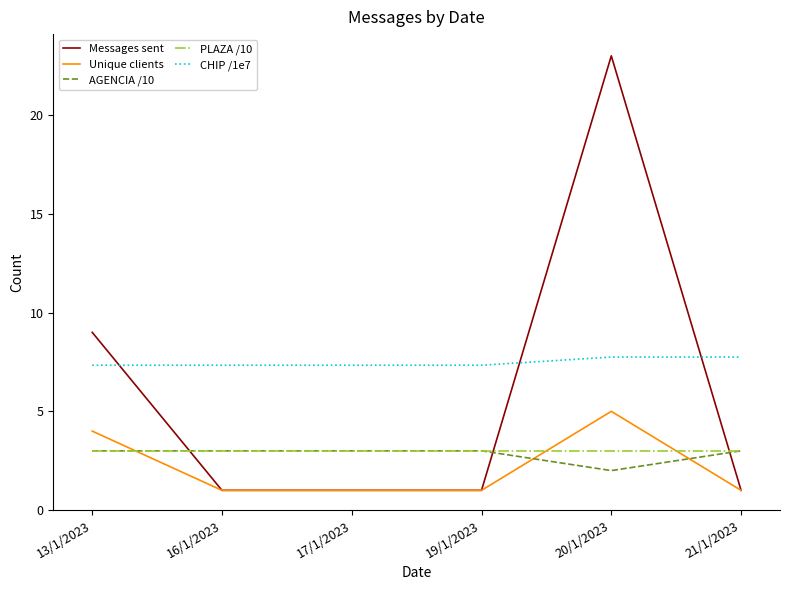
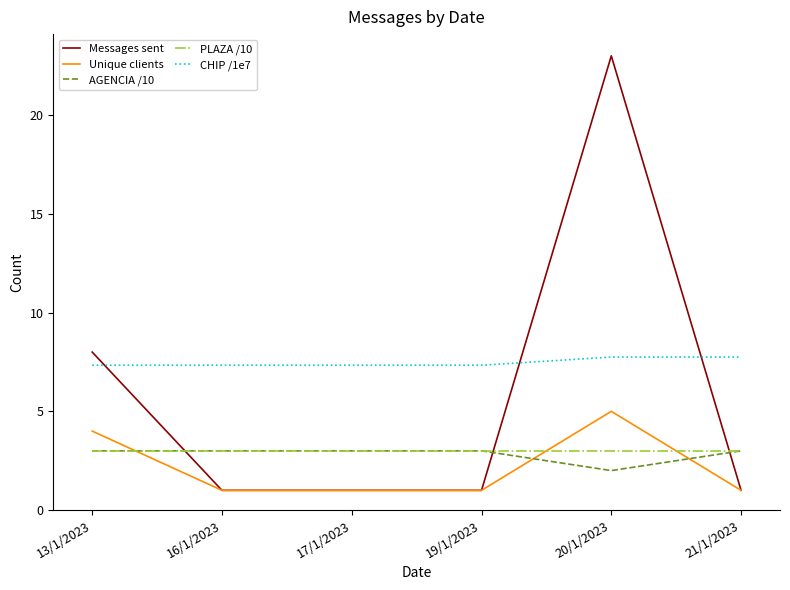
Messages sent, 13/1/2023: 9 -> 8
